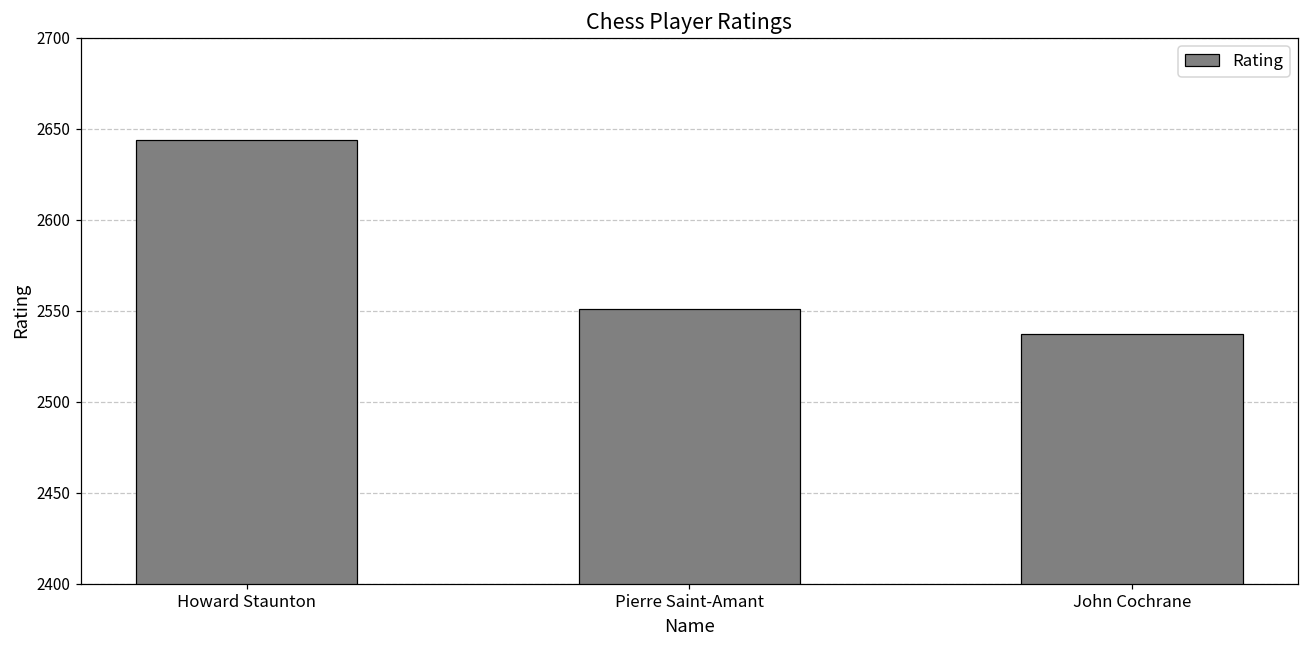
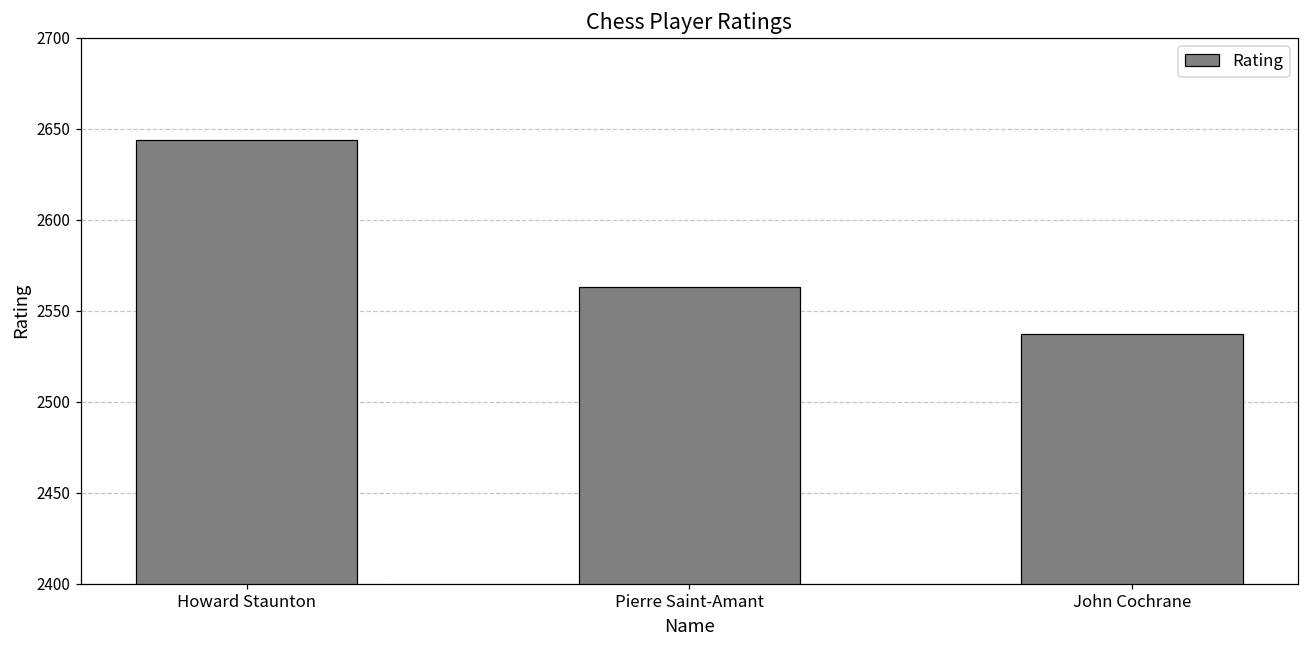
Pierre Saint-Amant: 2551 -> 2563
